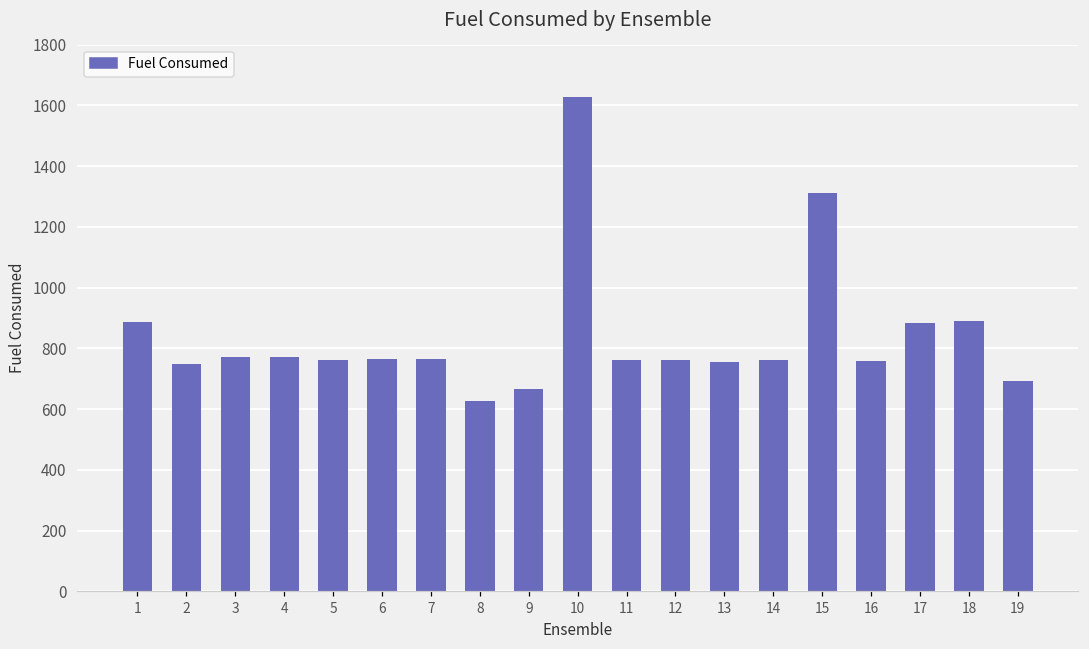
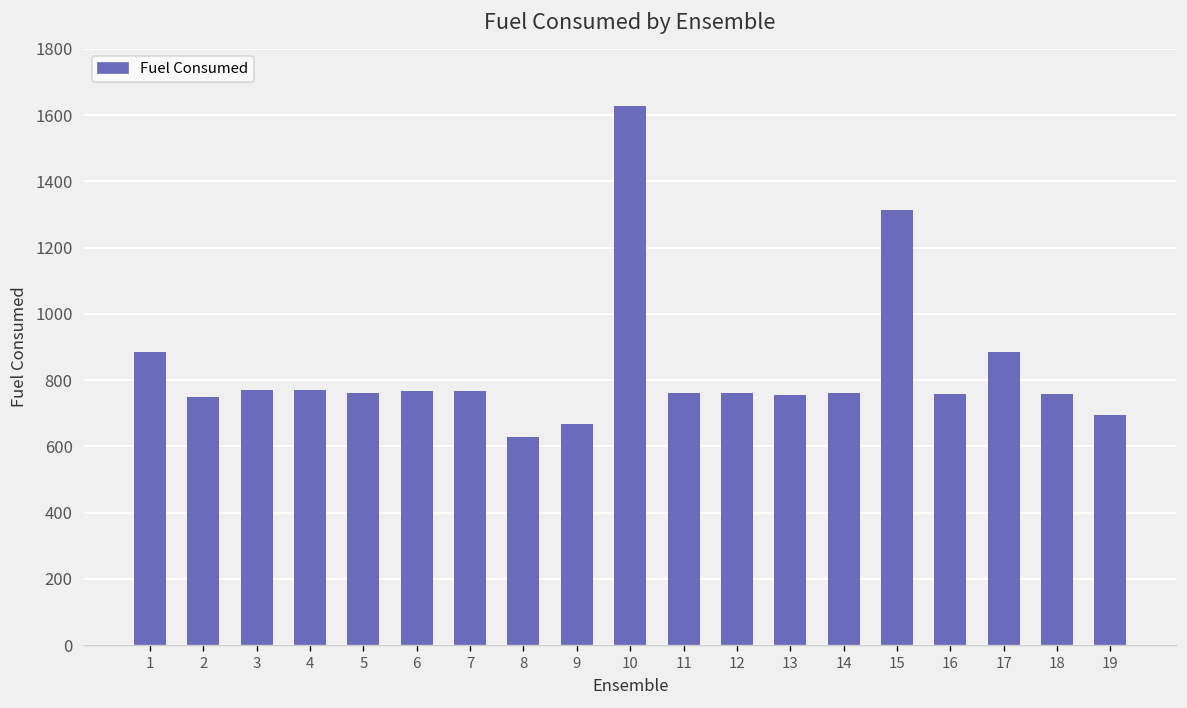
18: 890 -> 760
